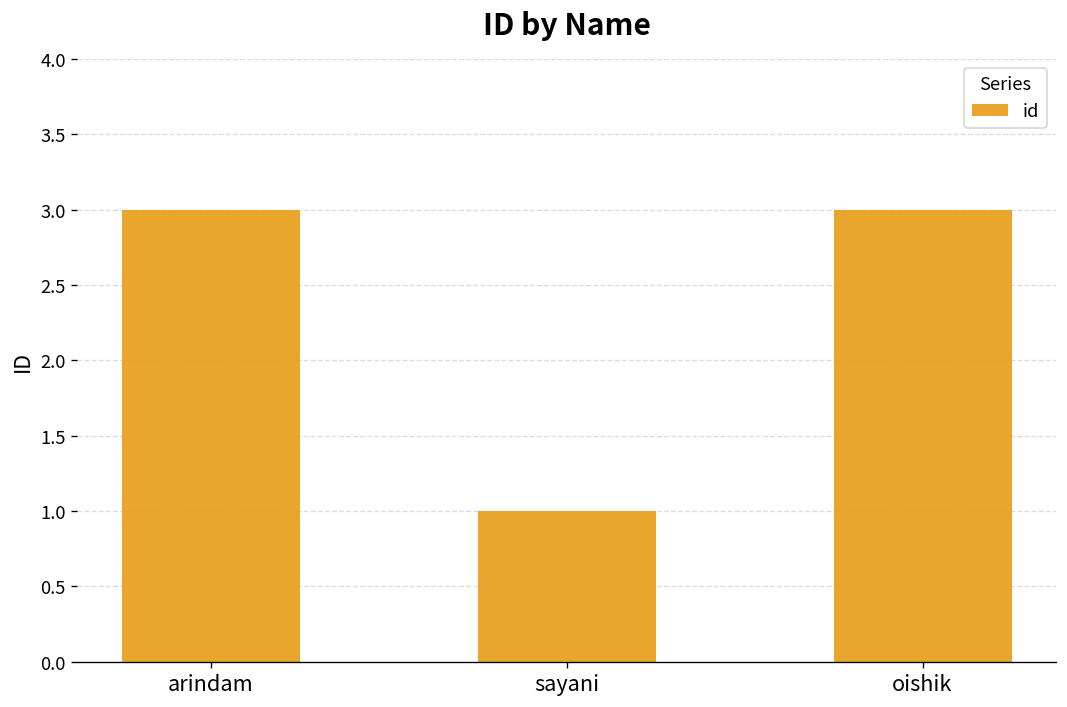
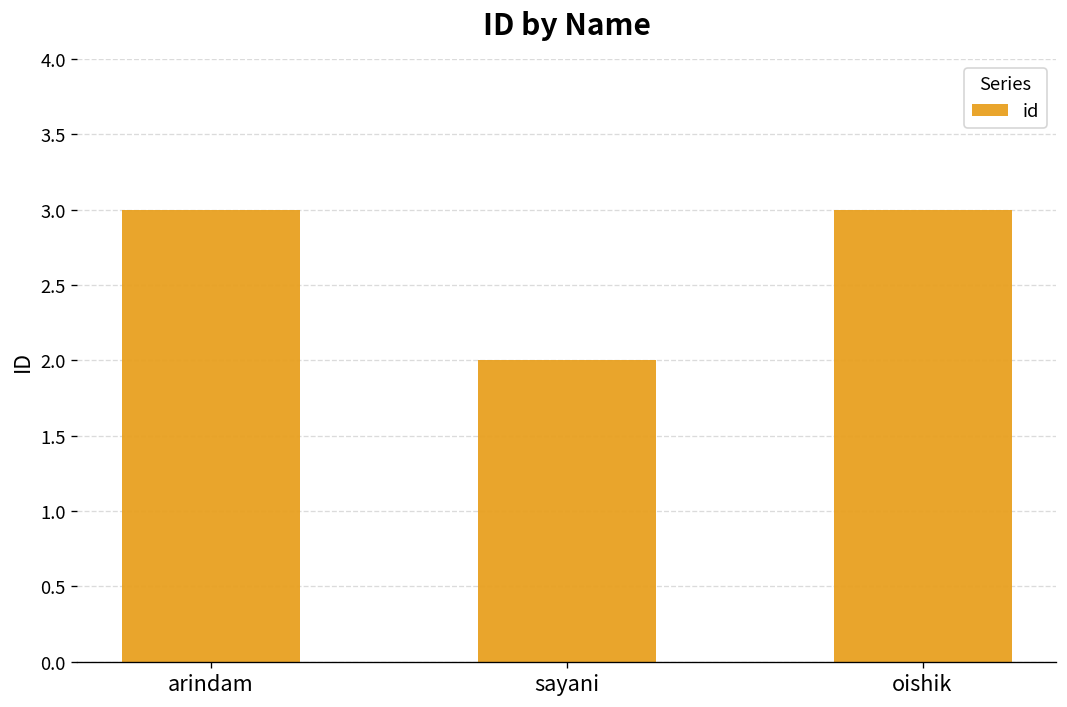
sayani: 1 -> 2
